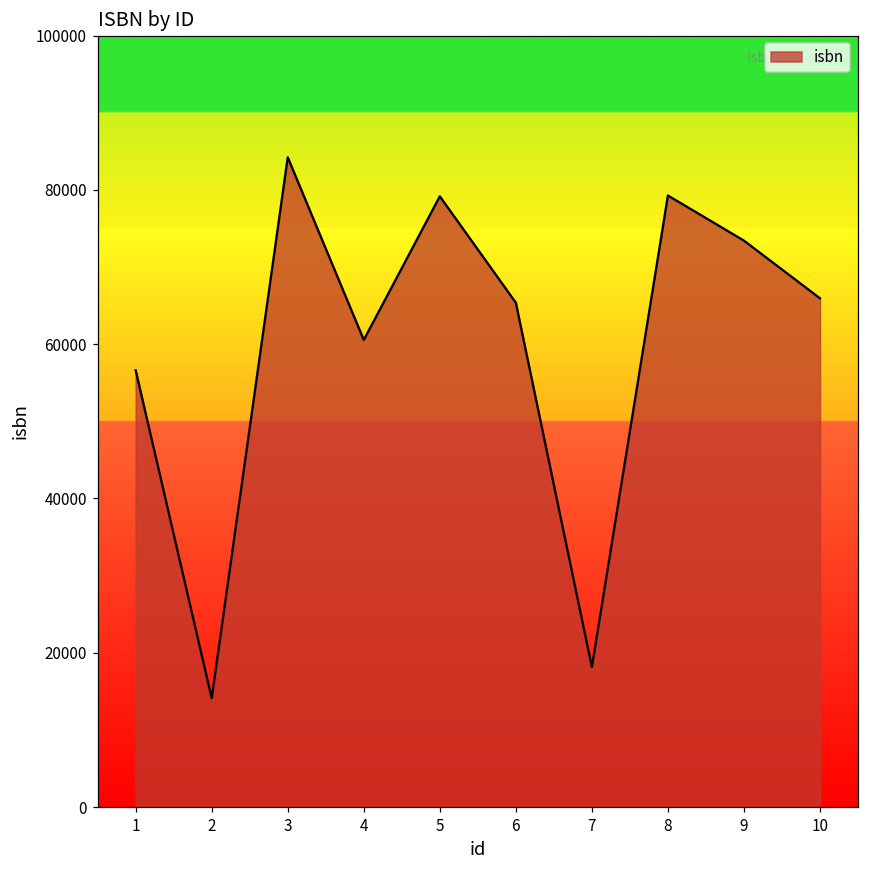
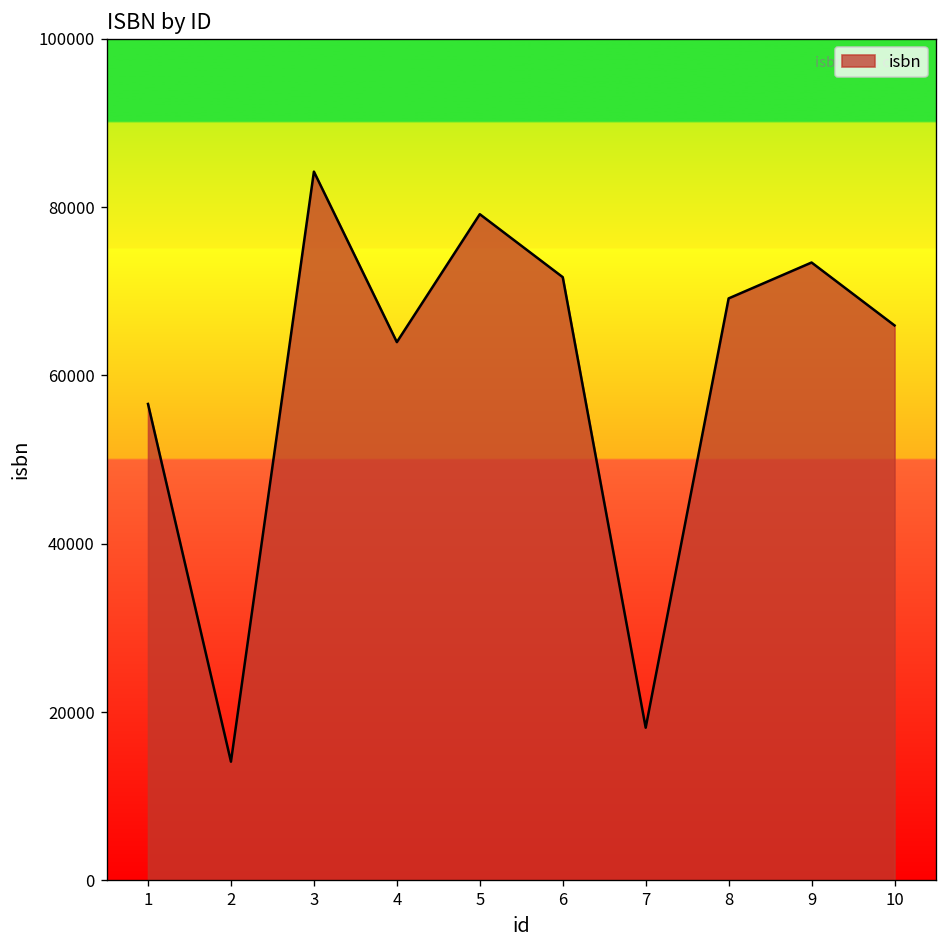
4: 61000 -> 64000
6: 65000 -> 72000
8: 79000 -> 69000
